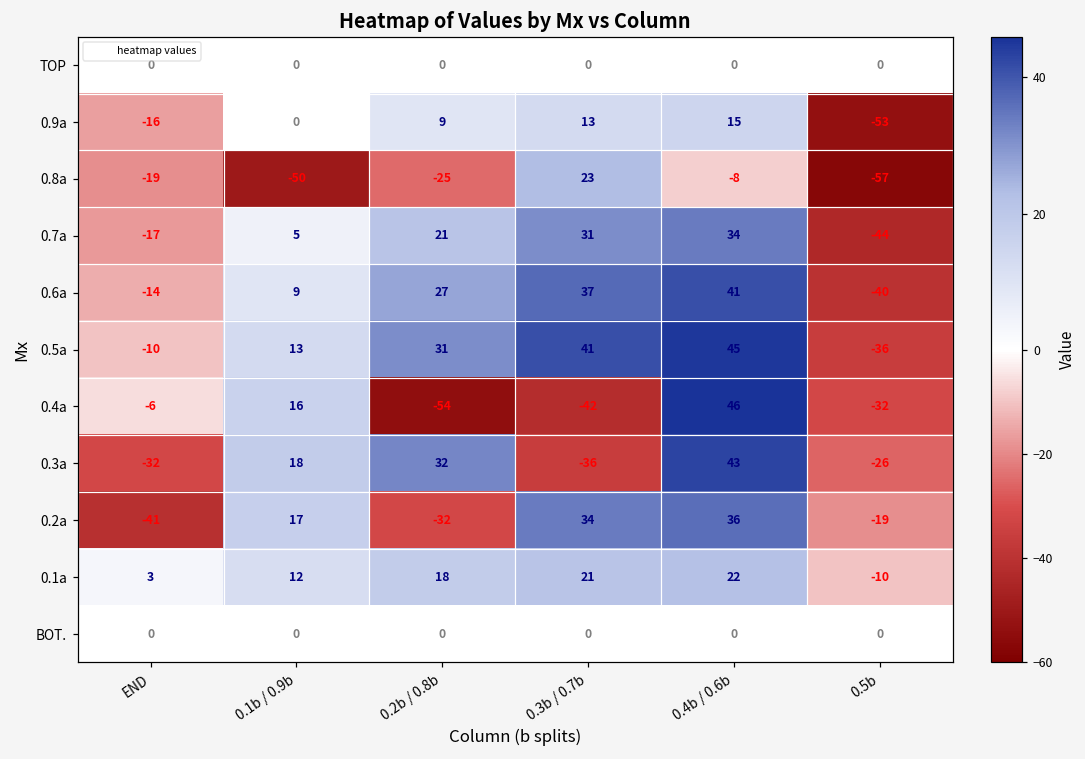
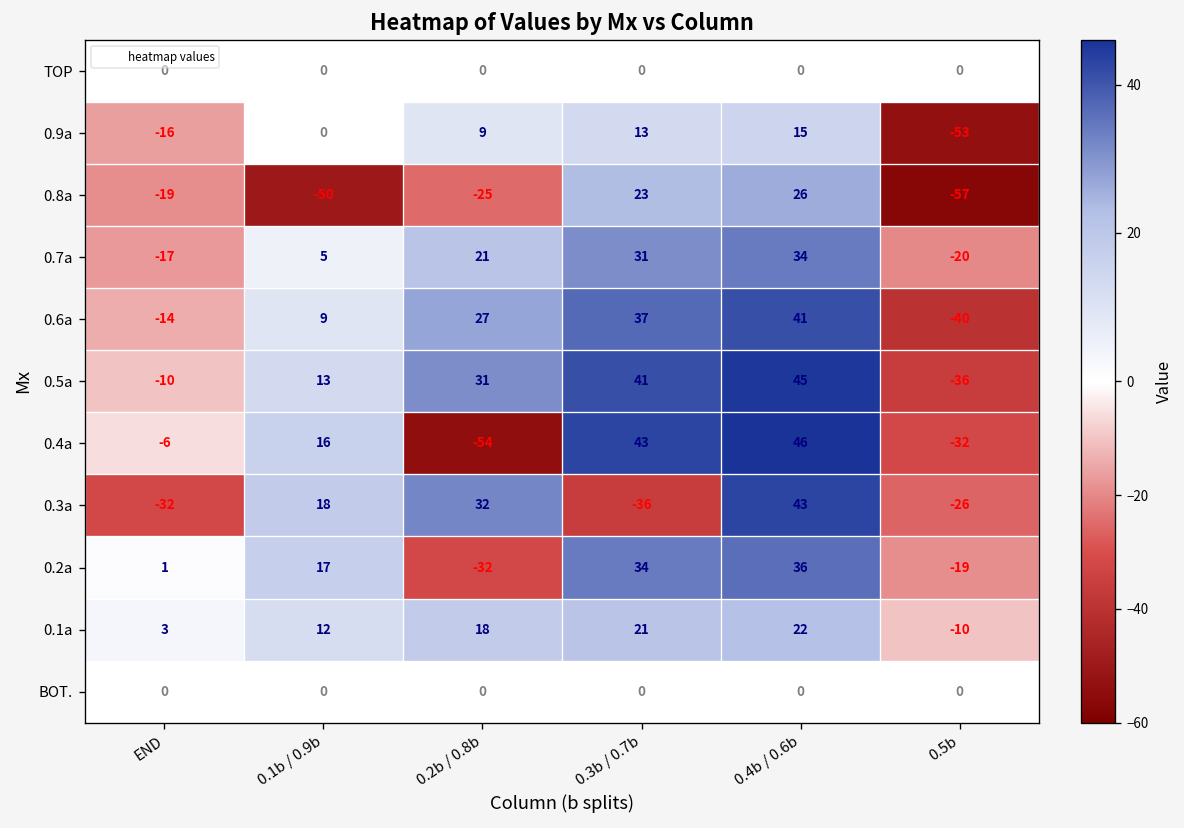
0.8a, 0.4b / 0.6b: -8 -> 26
0.7a, 0.5b: -44 -> -20
0.4a, 0.3b / 0.7b: -42 -> 43
0.2a, END: -41 -> 1
